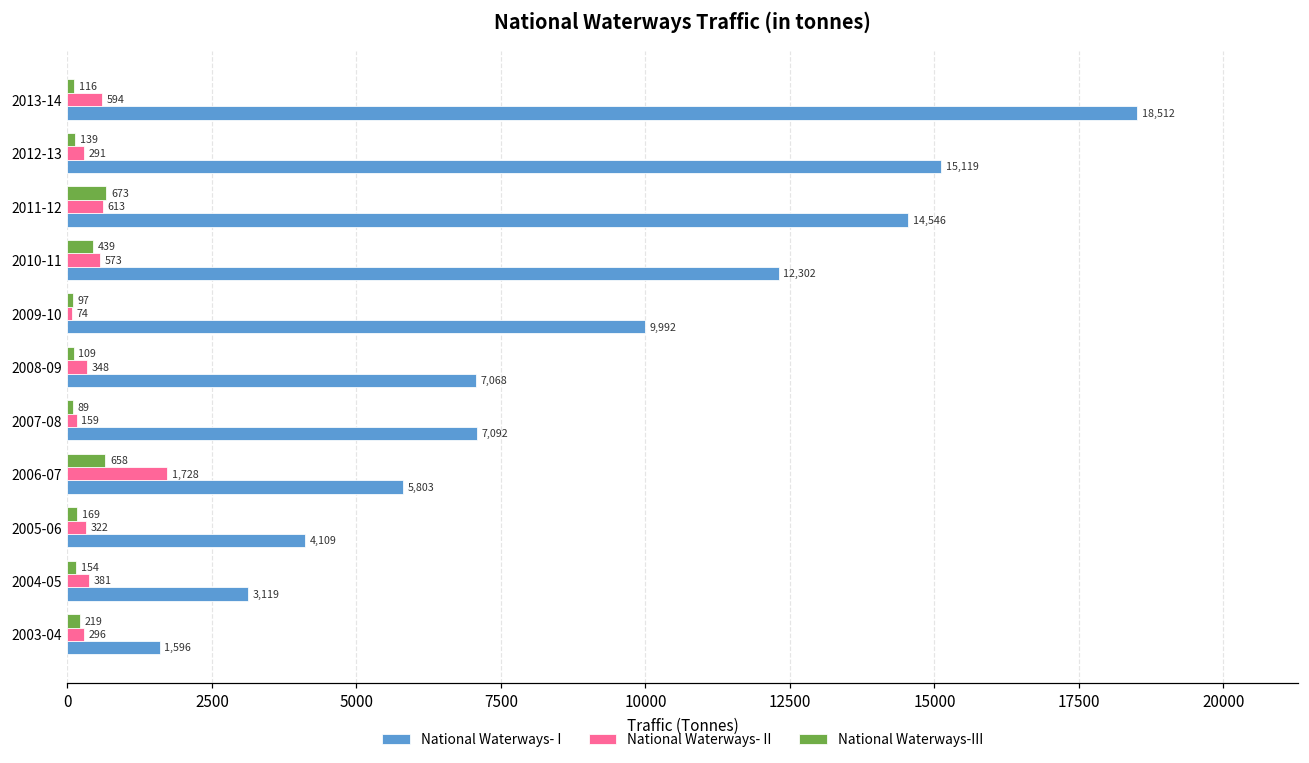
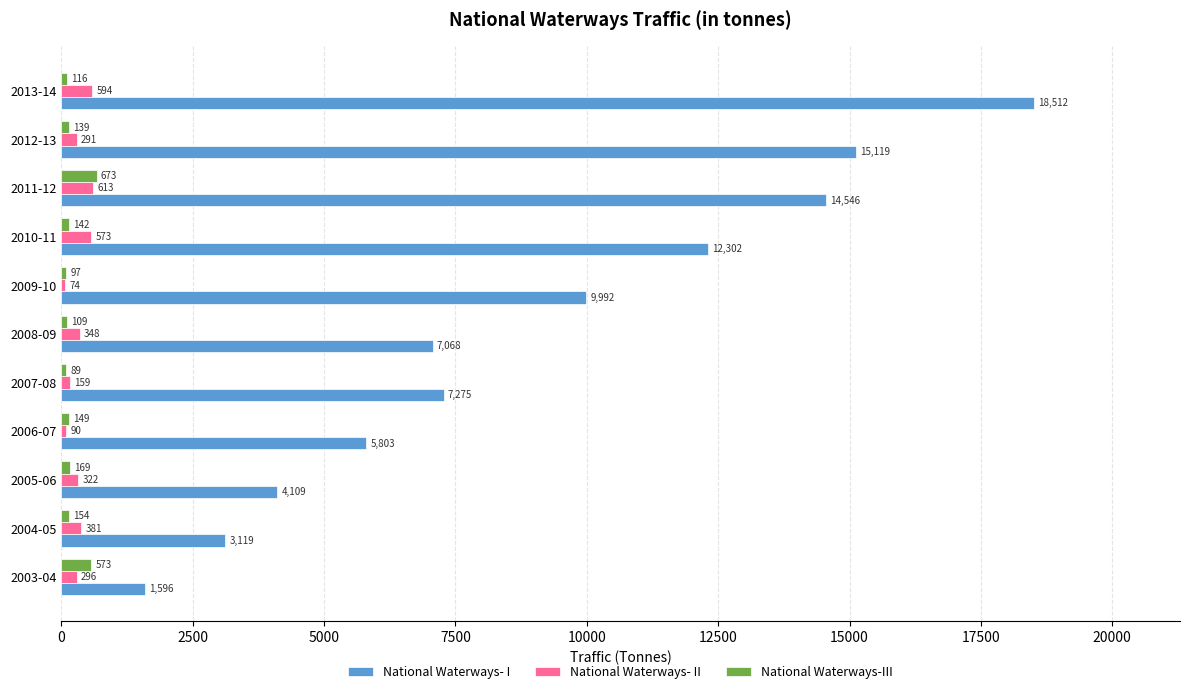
National Waterways-III, 2010-11: 439 -> 142
National Waterways- I, 2007-08: 7,092 -> 7,275
National Waterways-III, 2006-07: 658 -> 149
National Waterways- II, 2006-07: 1,728 -> 90
National Waterways-III, 2003-04: 219 -> 573
